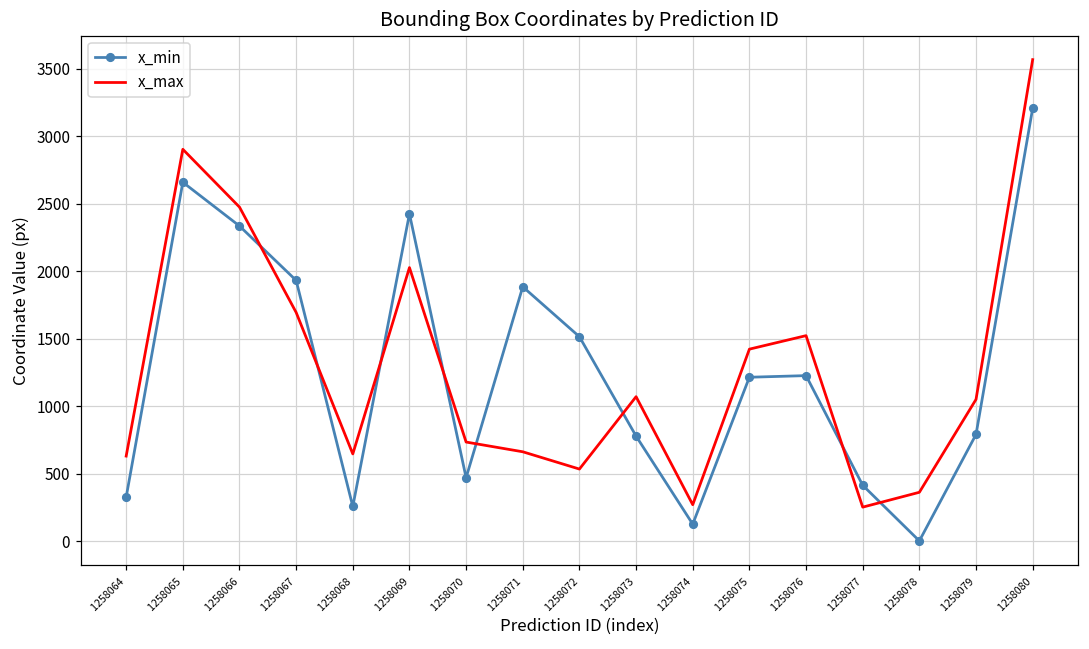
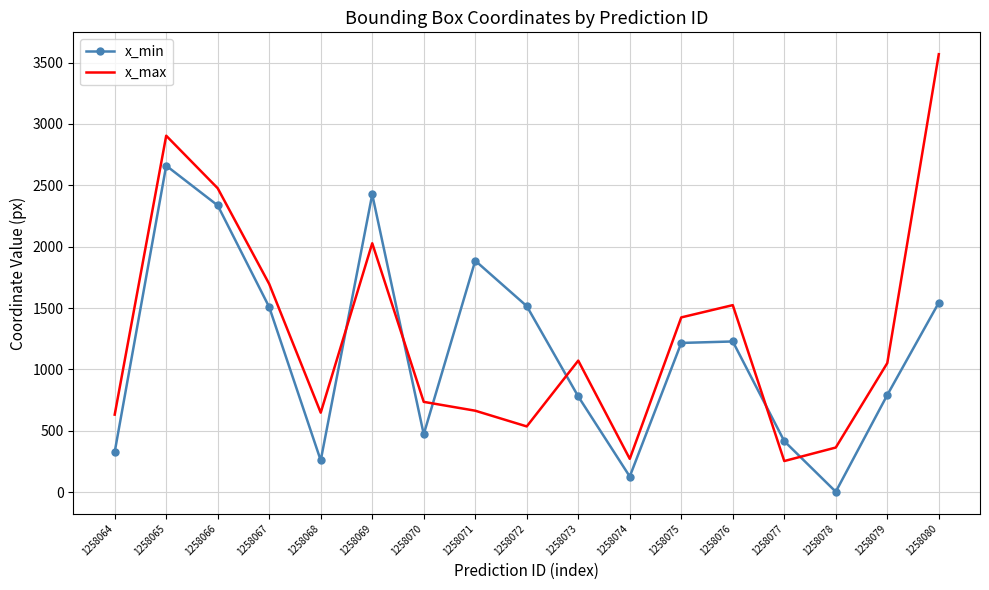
x_min, 1258067: 1930 -> 1510
x_min, 1258080: 3210 -> 1540
